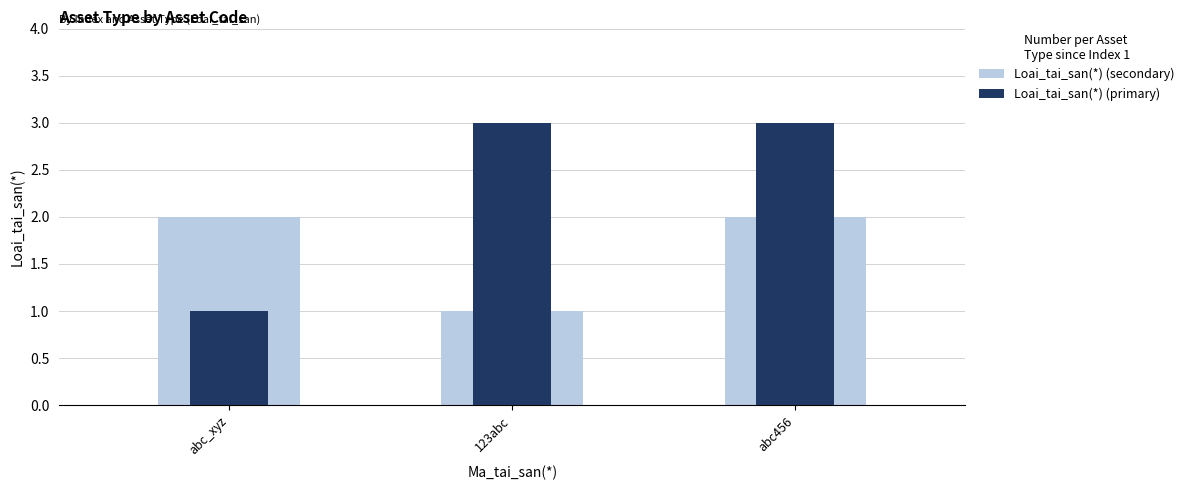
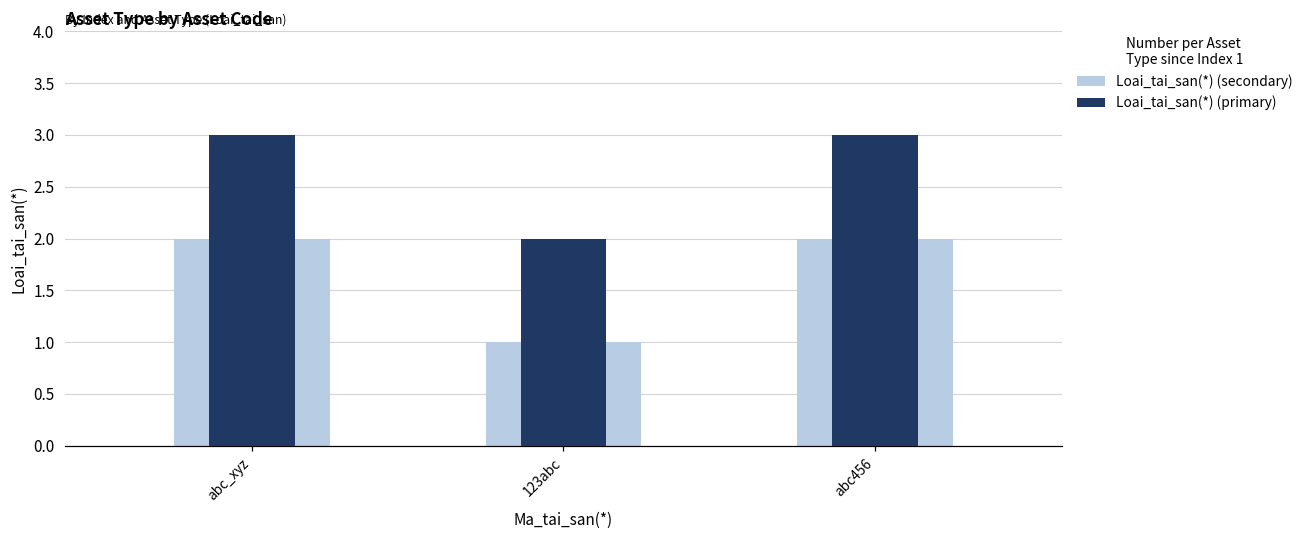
Loai_tai_san(*) (primary), abc_xyz: 1 -> 3
Loai_tai_san(*) (primary), 123abc: 3 -> 2
